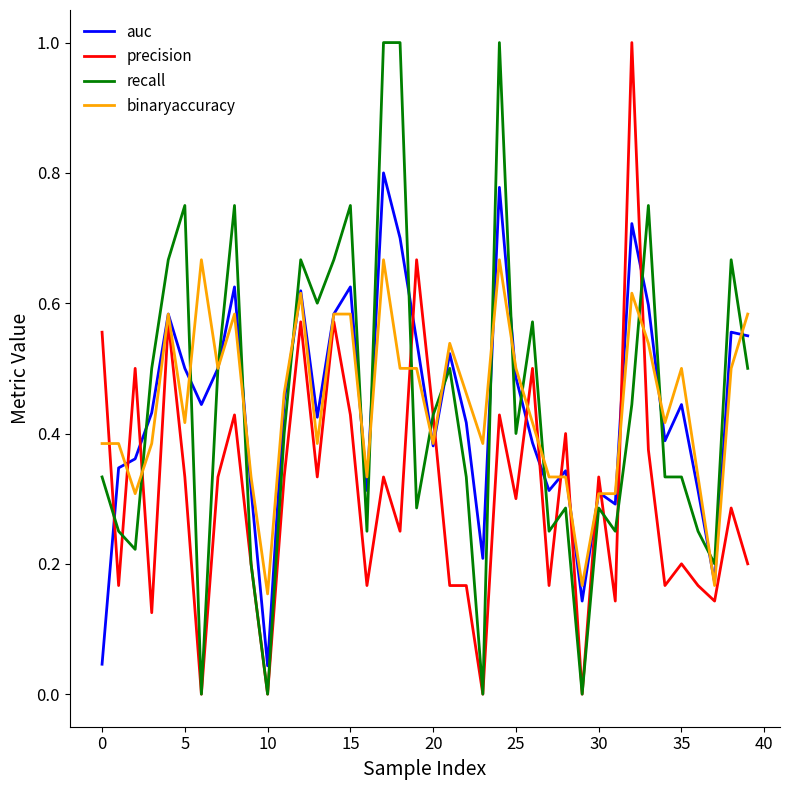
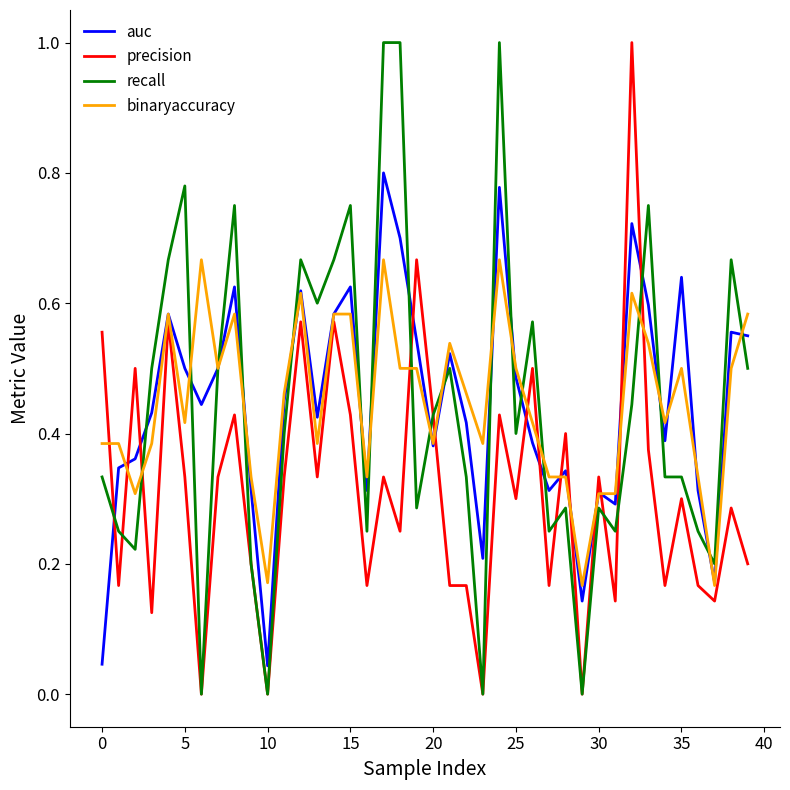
recall, 5: 0.75 -> 0.78
binaryaccuracy, 10: 0.15 -> 0.17
auc, 35: 0.44 -> 0.64
precision, 35: 0.2 -> 0.3
